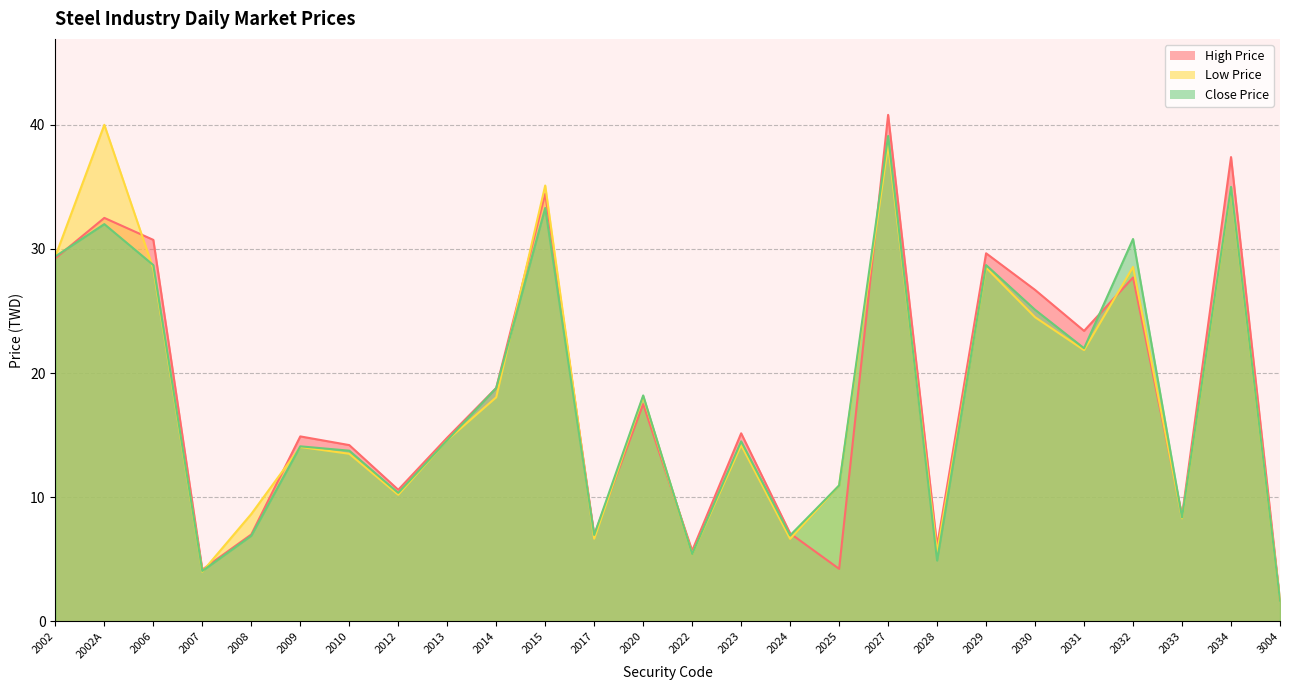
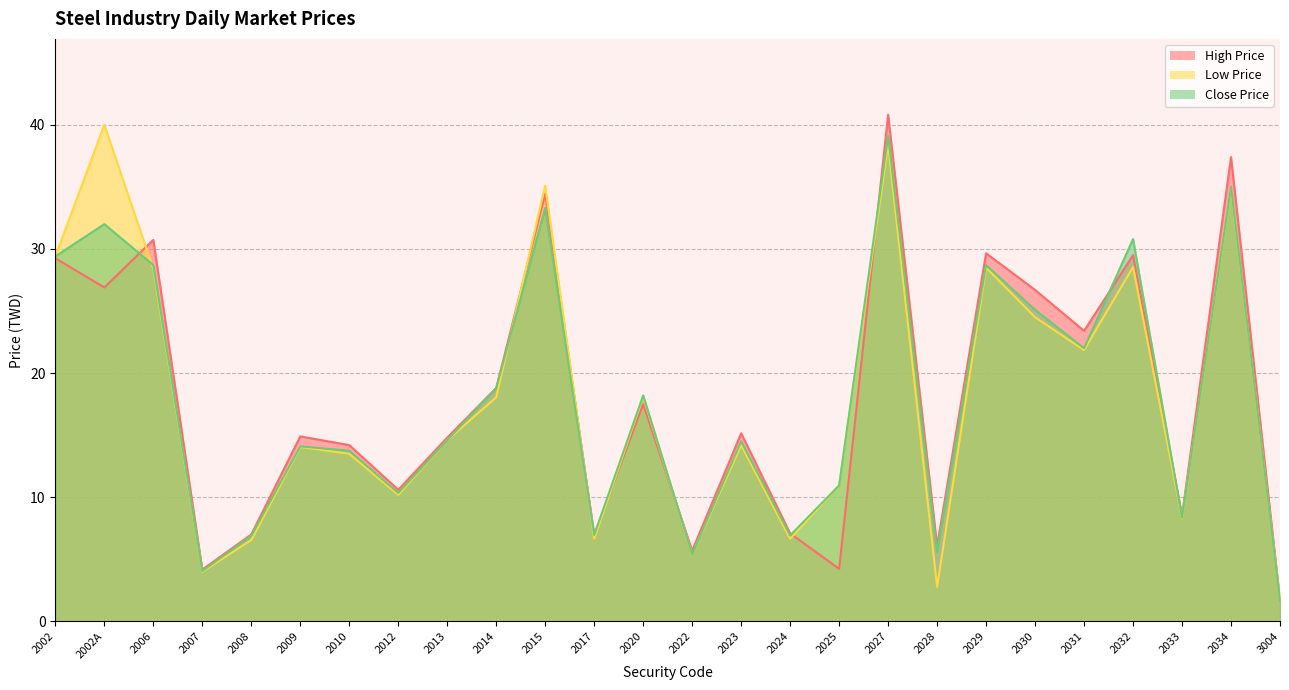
High Price, 2002A: 32.5 -> 26.9
Low Price, 2008: 8.7 -> 6.6
Low Price, 2028: 5.6 -> 2.8
Close Price, 2028: 4.9 -> 5.6
High Price, 2032: 27.7 -> 29.5
